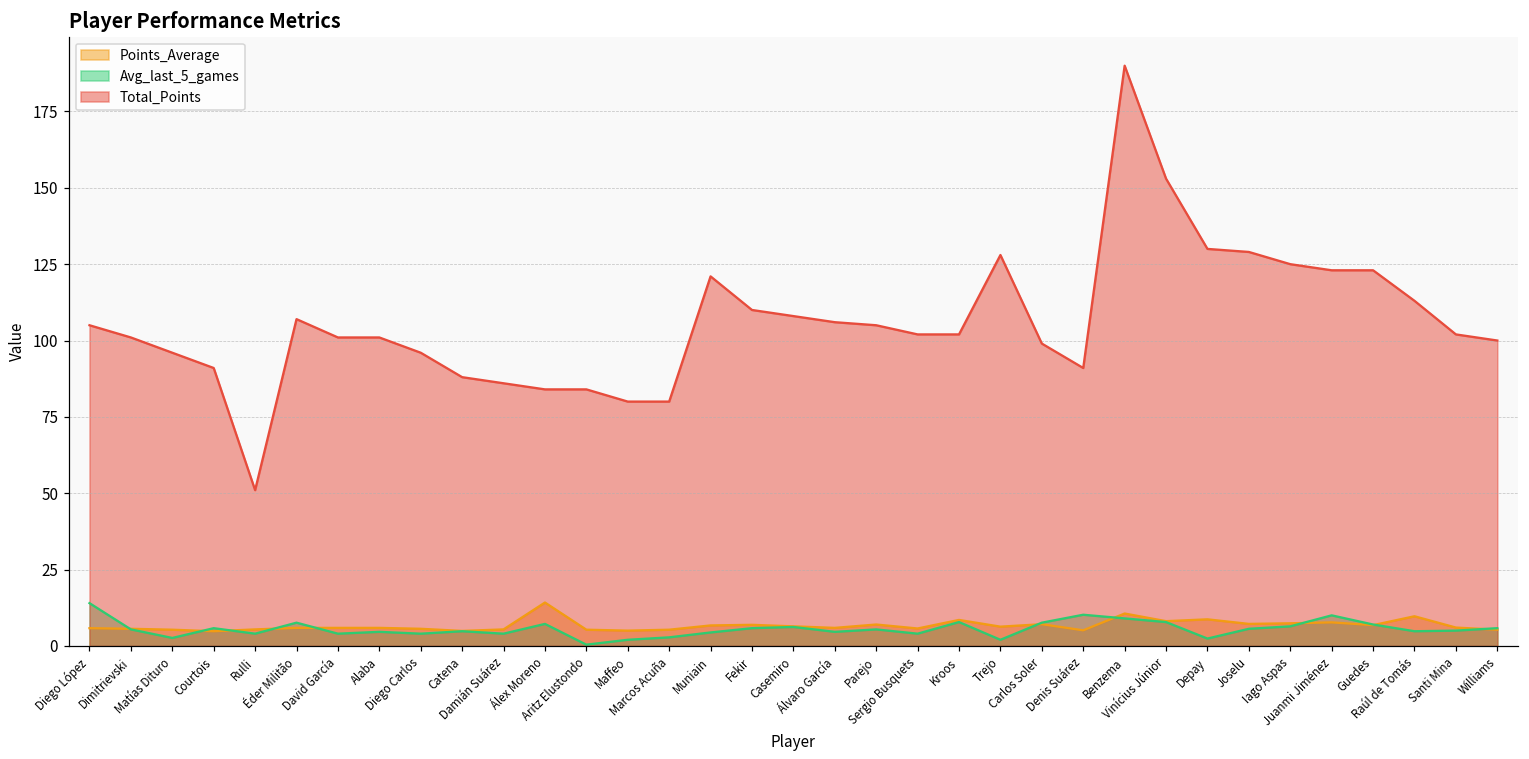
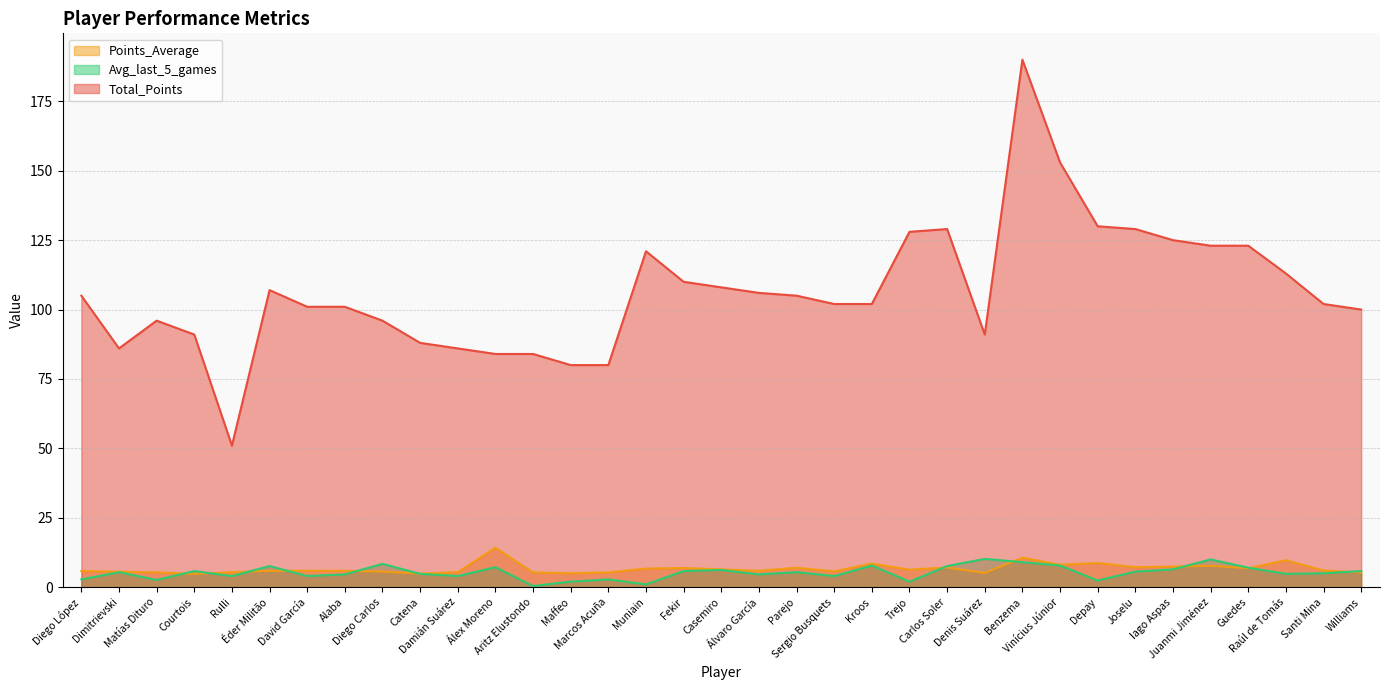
Avg_last_5_games, Diego López: 14 -> 3
Total_Points, Dimitrievski: 101 -> 86
Avg_last_5_games, Diego Carlos: 4 -> 8
Avg_last_5_games, Muniain: 4 -> 1
Total_Points, Carlos Soler: 99 -> 129
